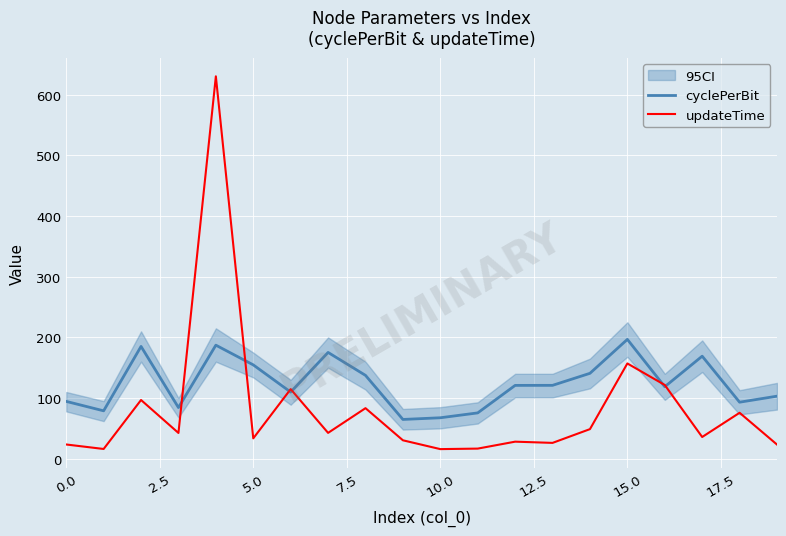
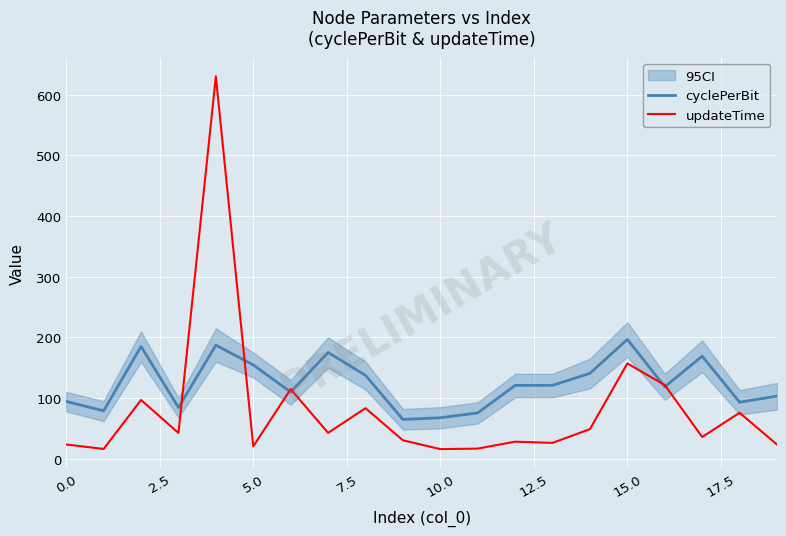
updateTime, 5.0: 30 -> 20
